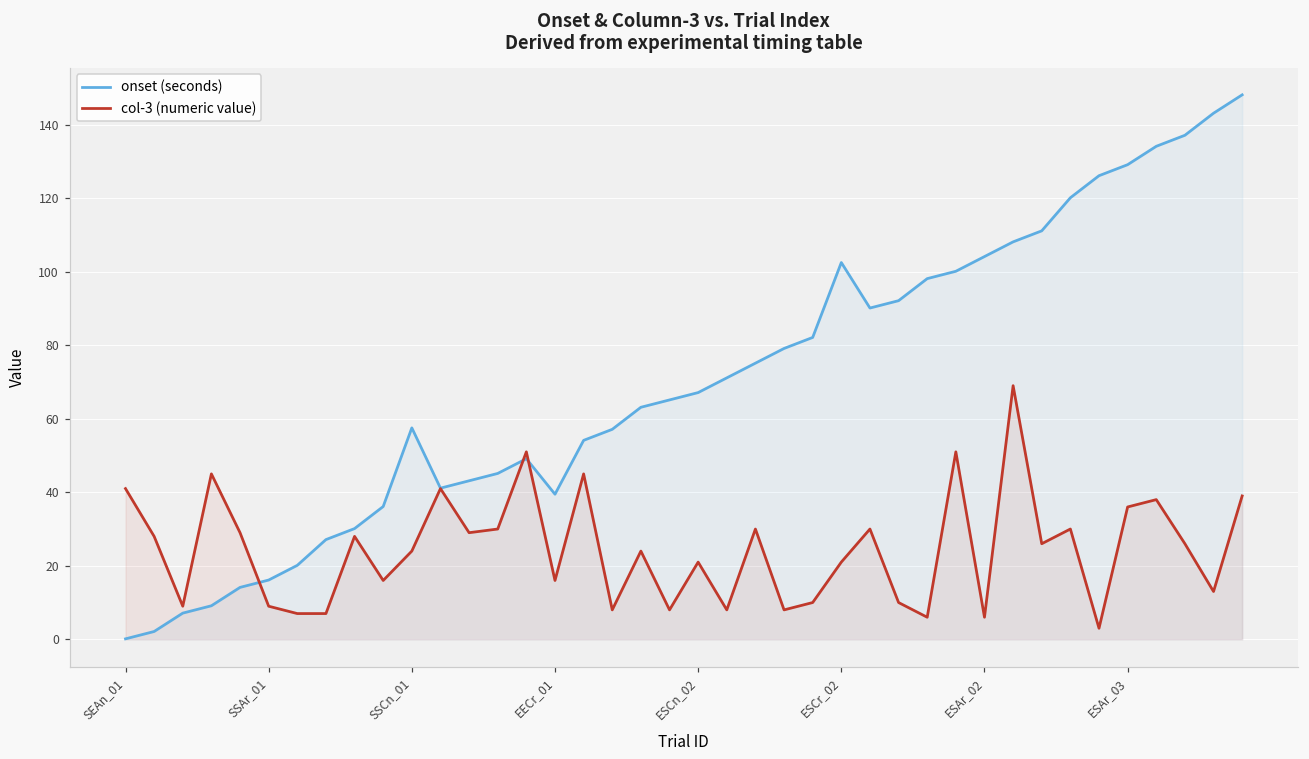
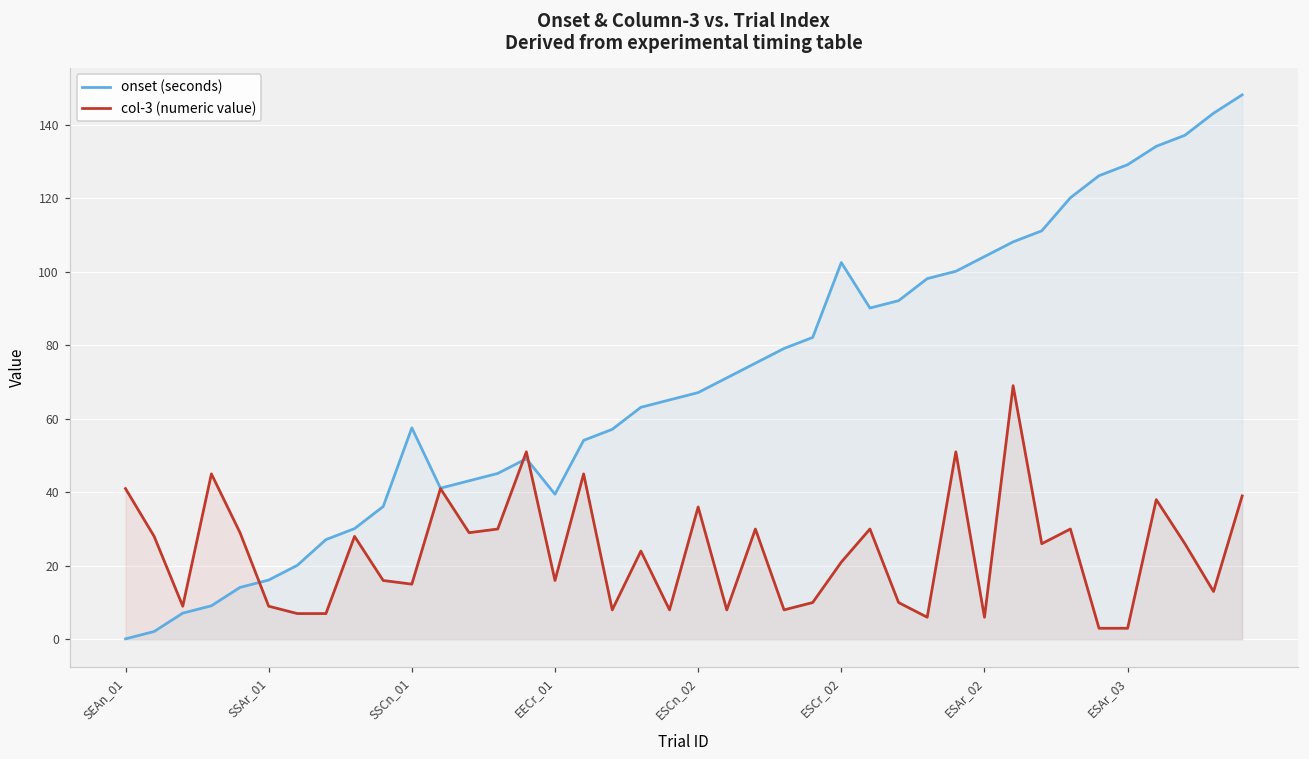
col-3 (numeric value), SSCn_01: 24 -> 15
col-3 (numeric value), ESCn_02: 21 -> 36
col-3 (numeric value), ESAr_03: 36 -> 3
